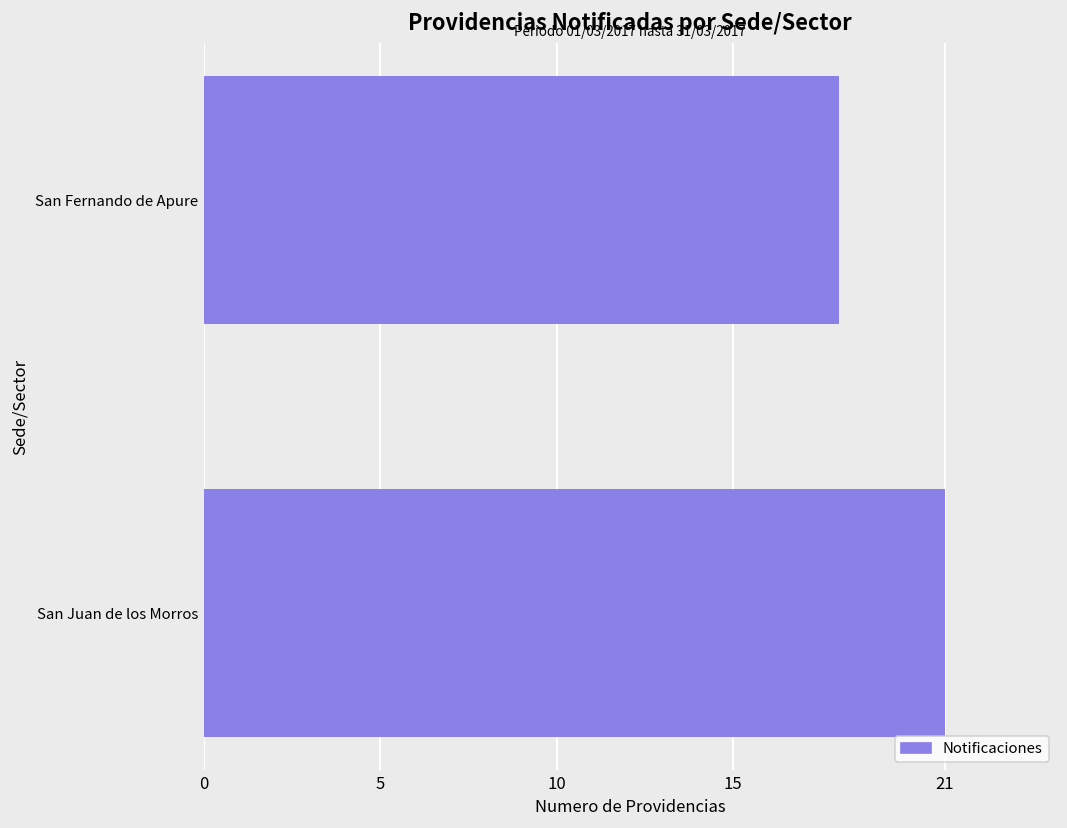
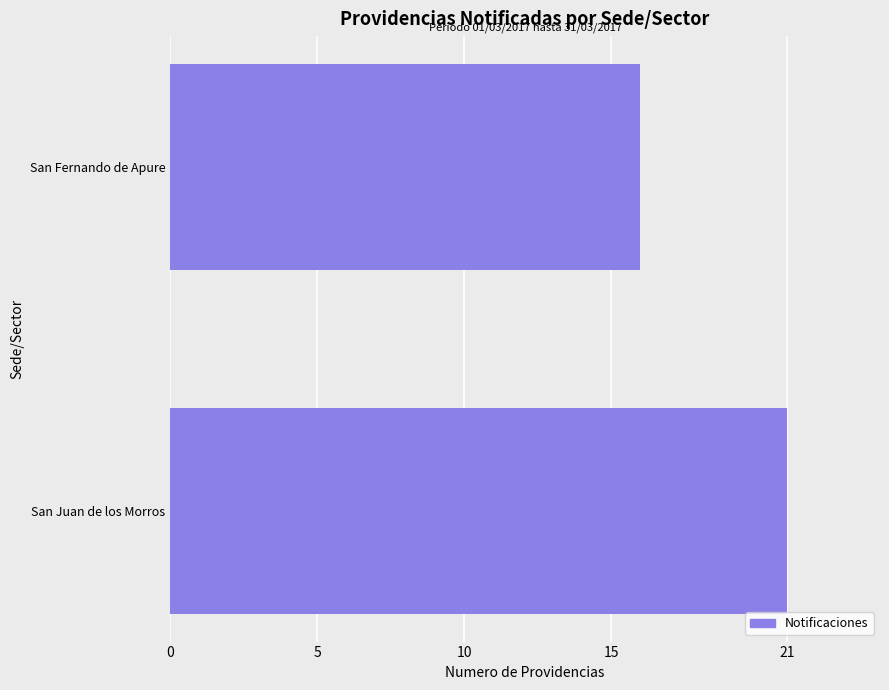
San Fernando de Apure: 18 -> 16
